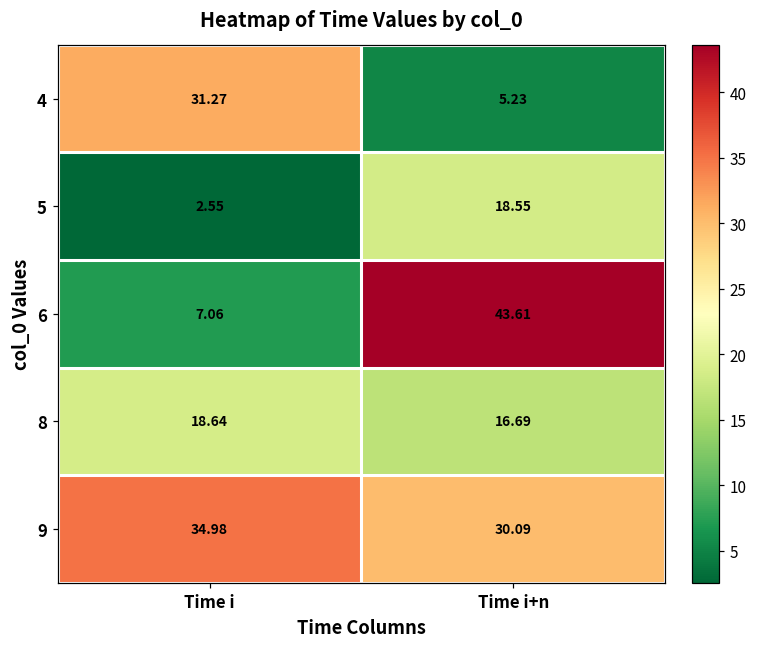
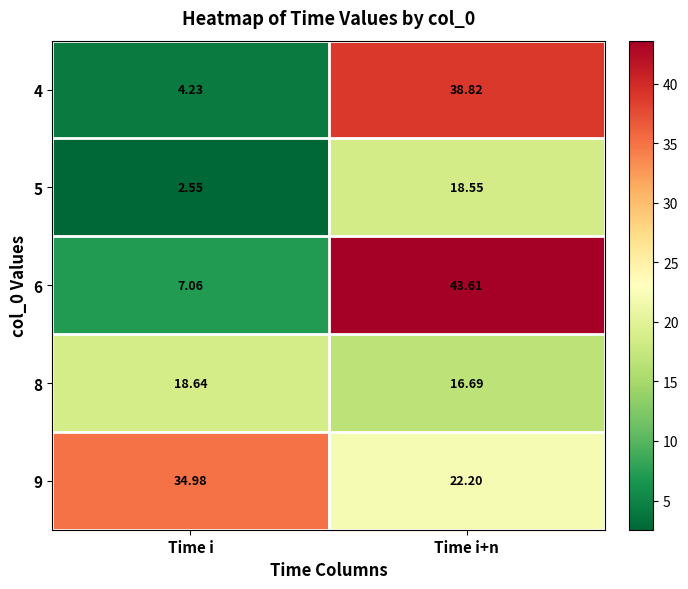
4, Time i: 31.27 -> 4.23
4, Time i+n: 5.23 -> 38.82
9, Time i+n: 30.09 -> 22.20
